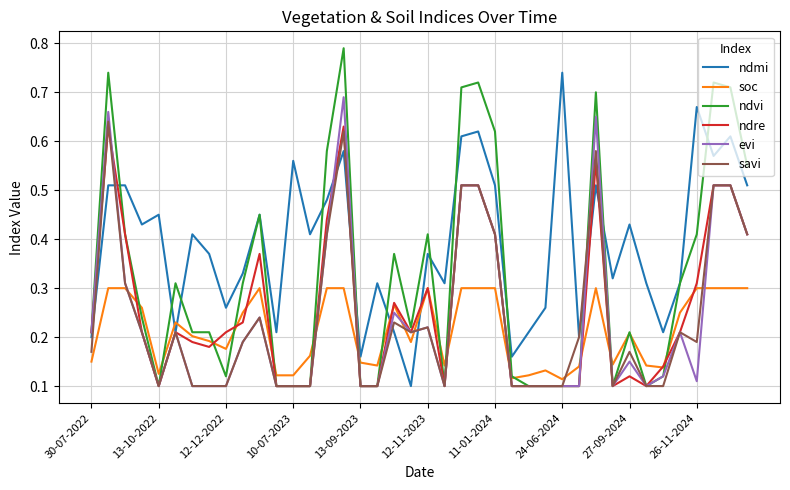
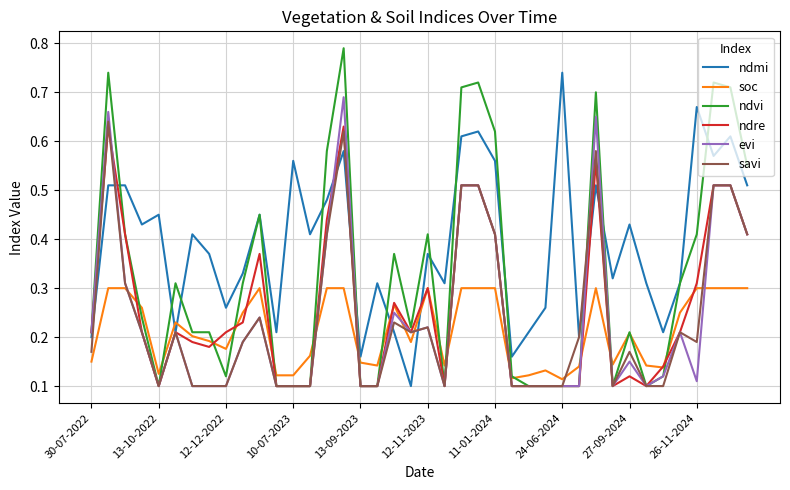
ndmi, 11-01-2024: 0.51 -> 0.56
